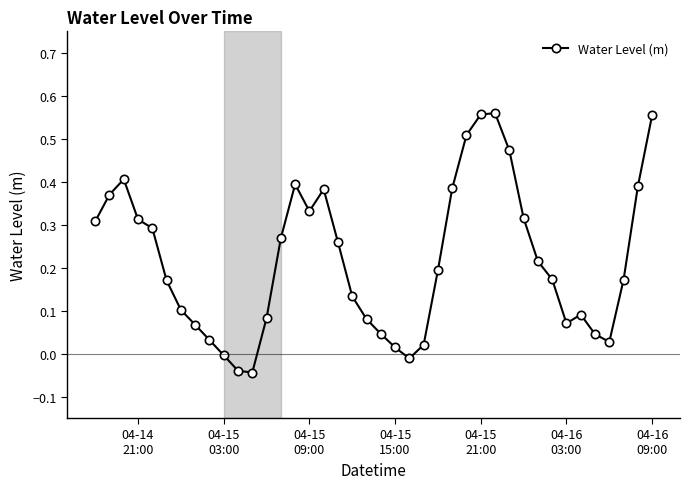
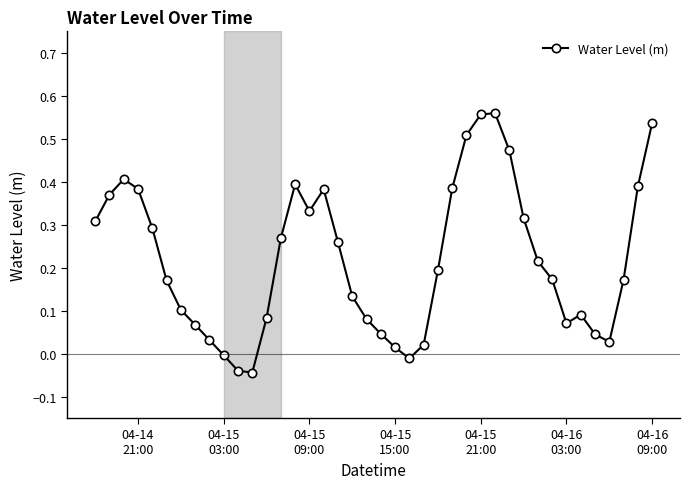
04-14 21:00: 0.31 -> 0.38
04-16 09:00: 0.56 -> 0.54
